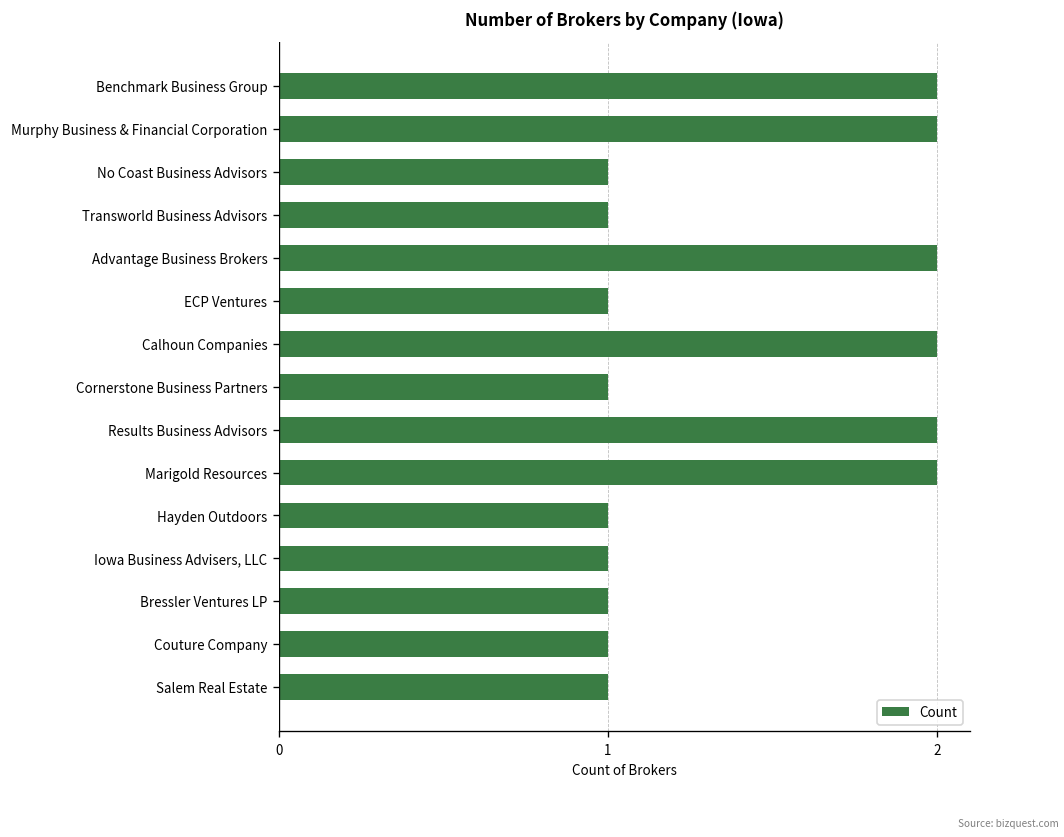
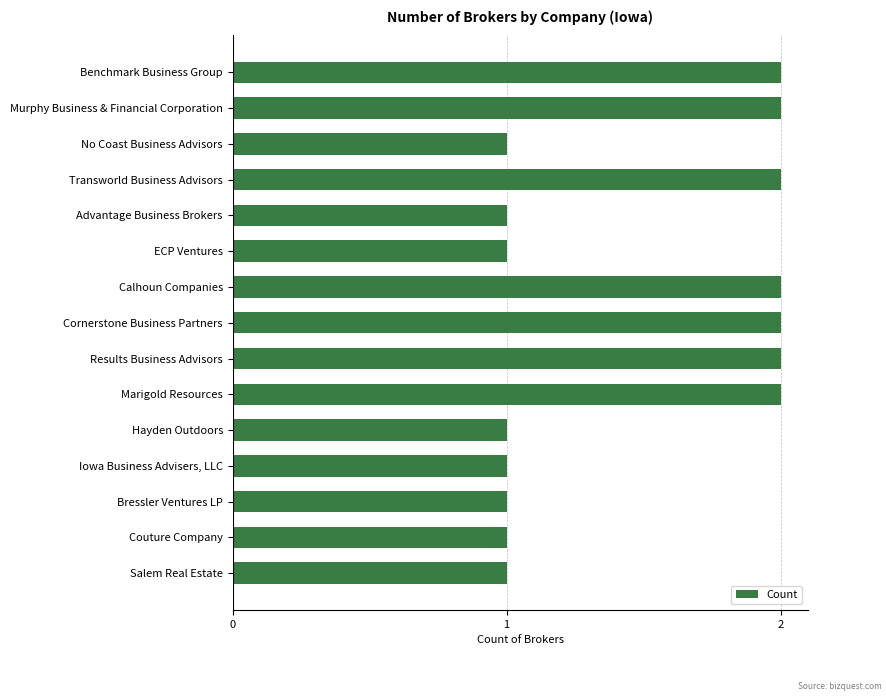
Transworld Business Advisors: 1 -> 2
Advantage Business Brokers: 2 -> 1
Cornerstone Business Partners: 1 -> 2
